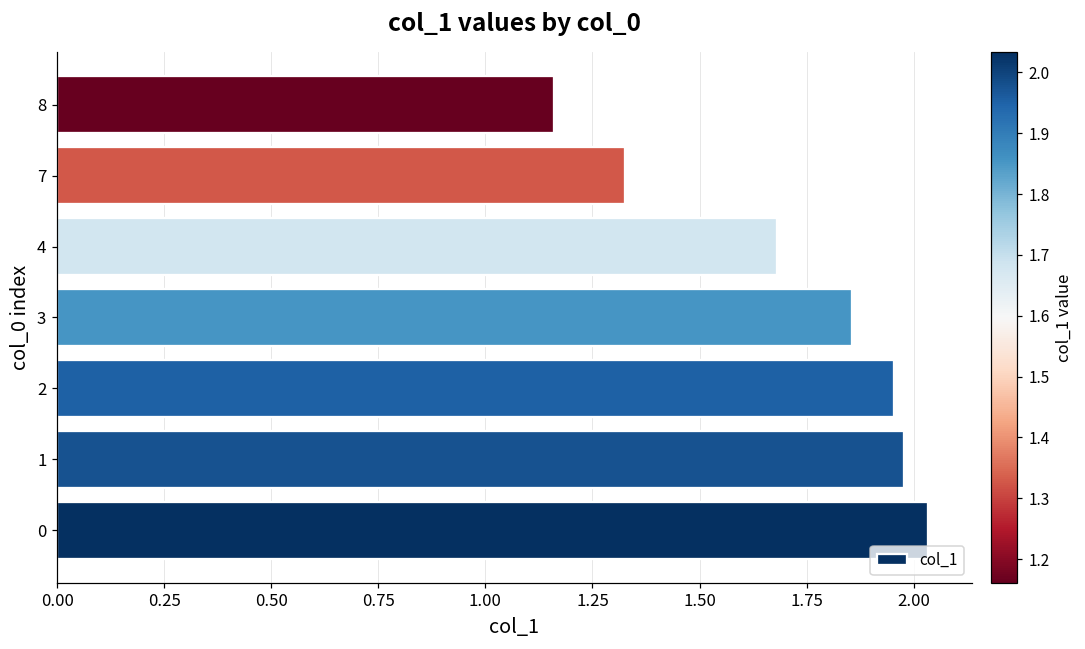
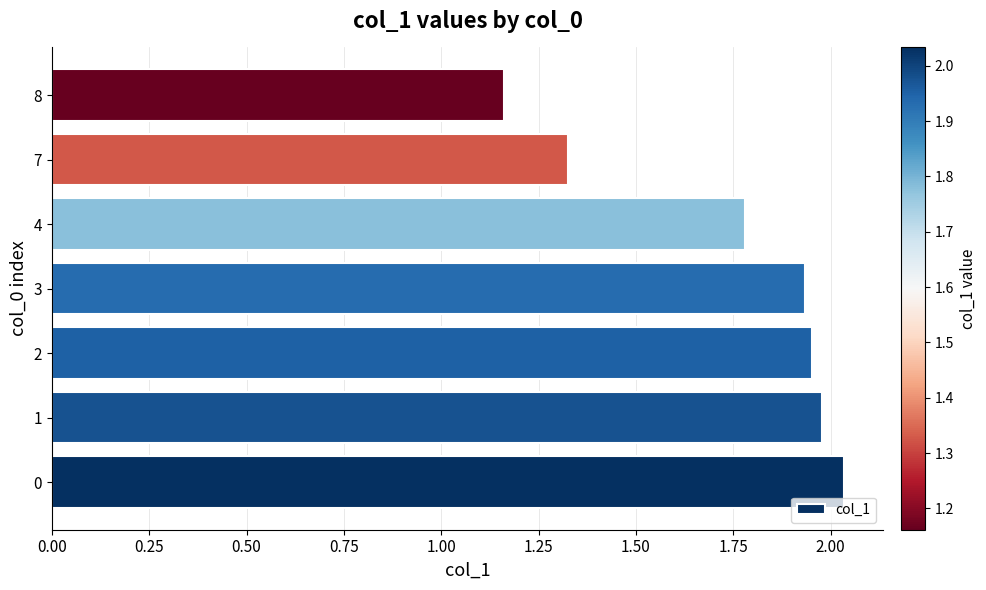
4: 1.68 -> 1.78
3: 1.86 -> 1.93
